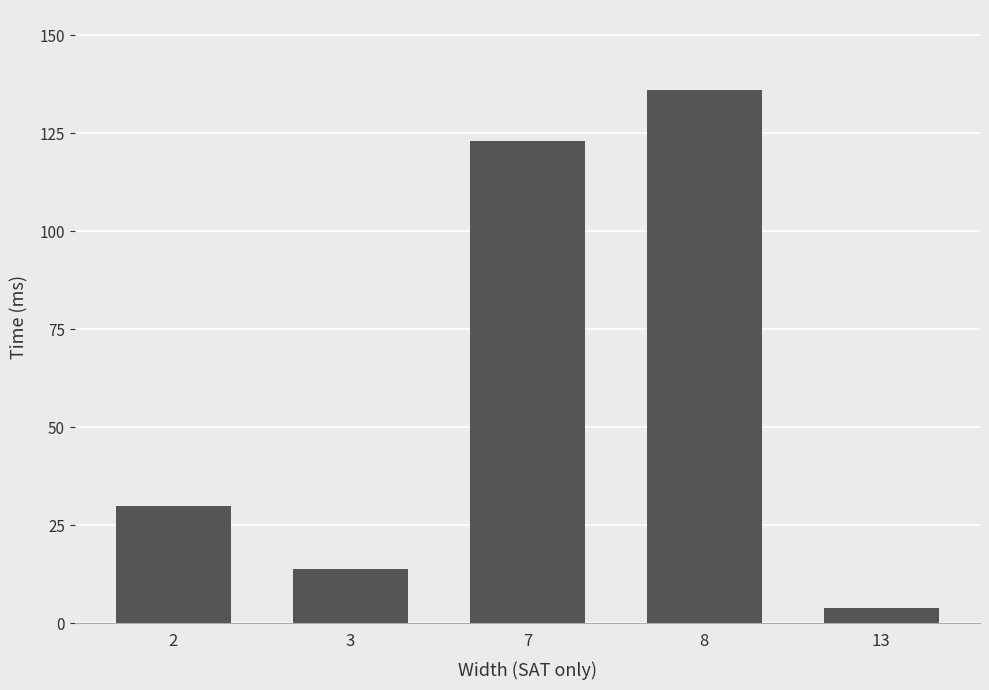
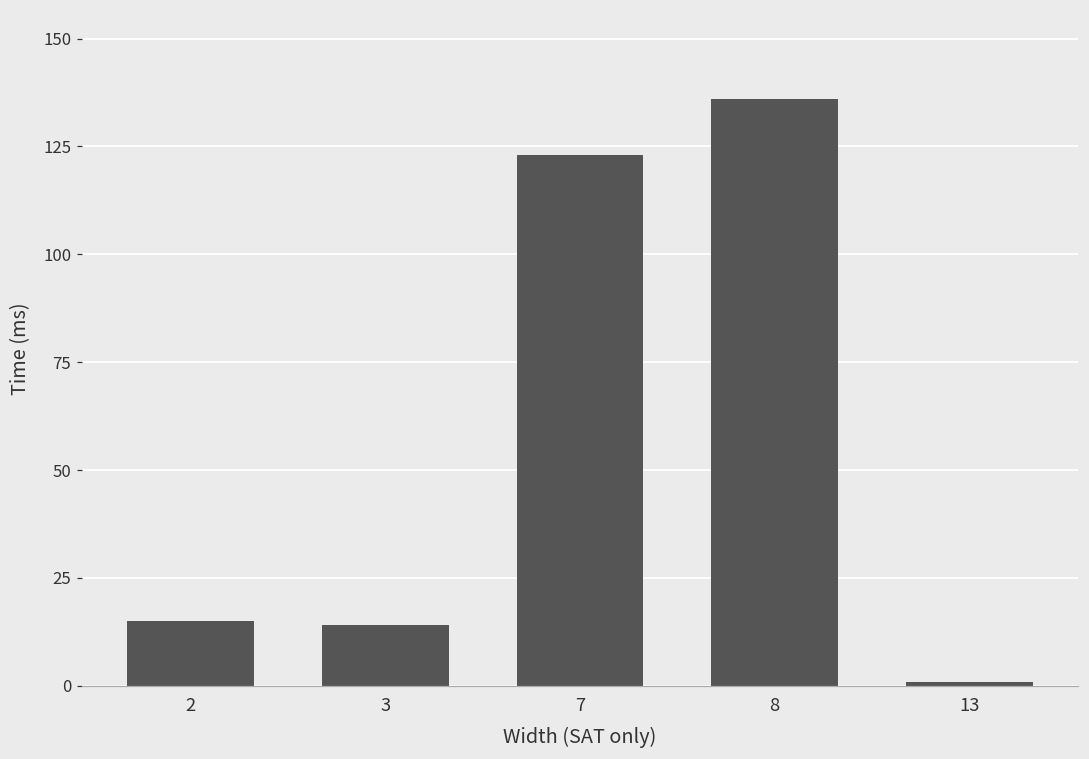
2: 30 -> 15
13: 4 -> 1
